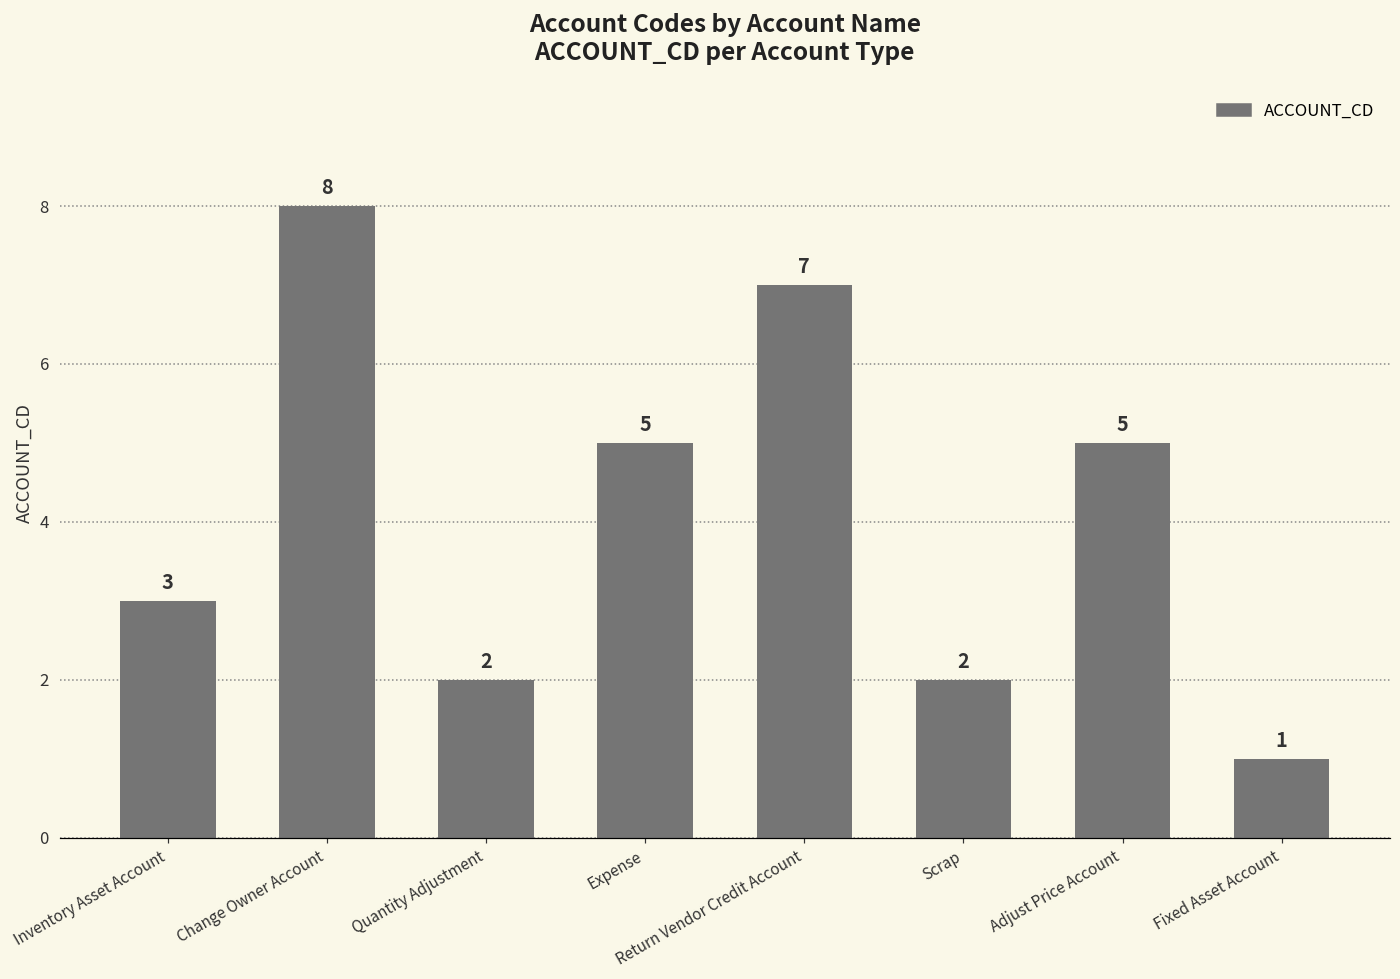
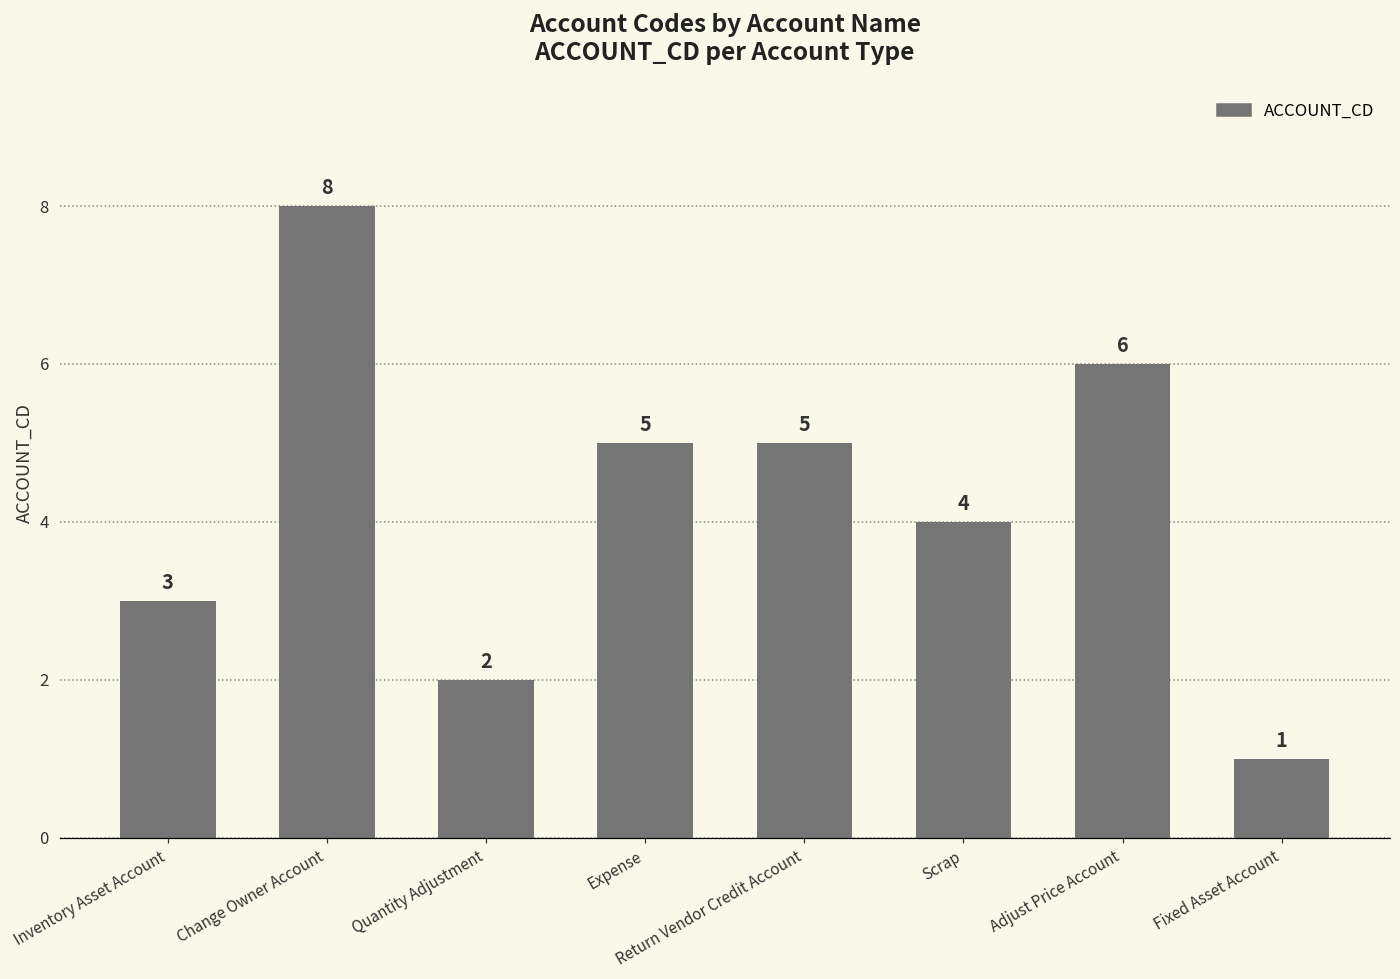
Return Vendor Credit Account: 7 -> 5
Scrap: 2 -> 4
Adjust Price Account: 5 -> 6
